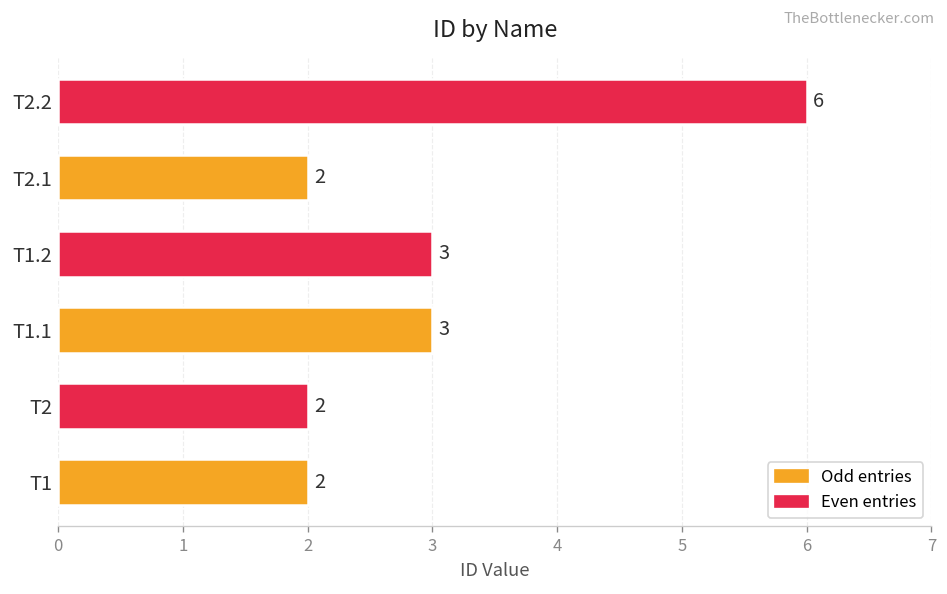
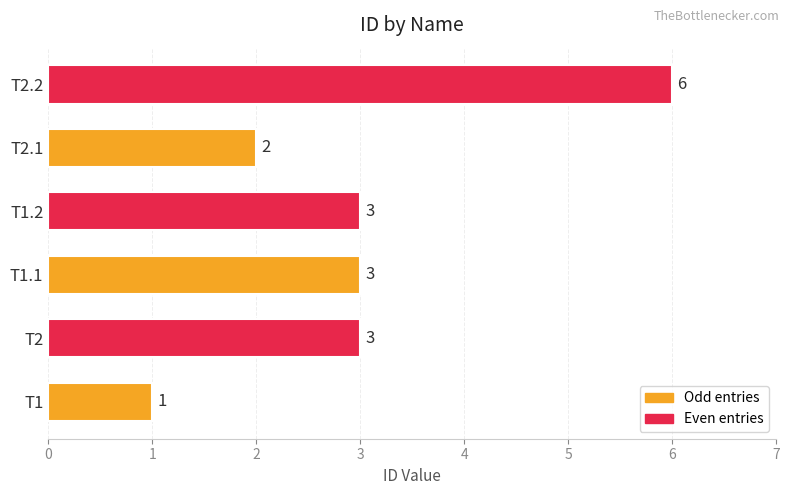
T2: 2 -> 3
T1: 2 -> 1
